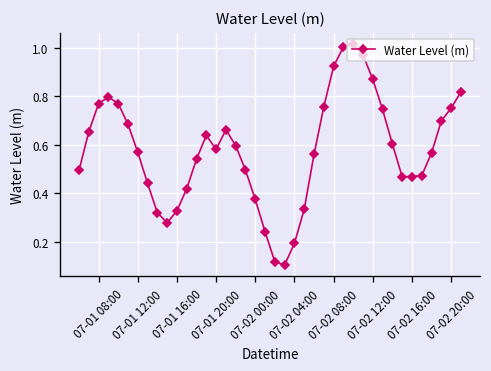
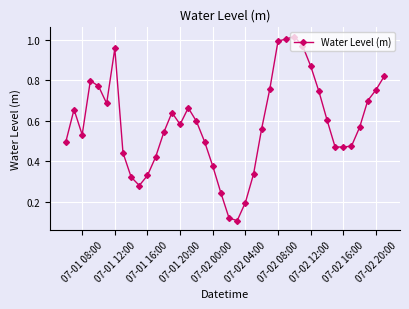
07-01 08:00: 0.77 -> 0.53
07-01 12:00: 0.57 -> 0.96
07-02 08:00: 0.92 -> 0.99
